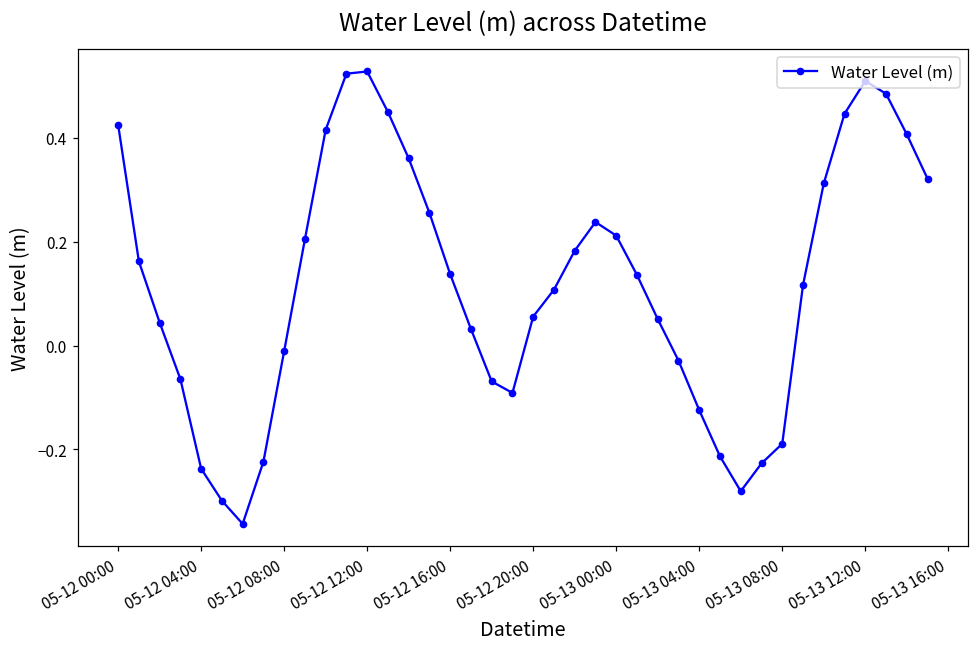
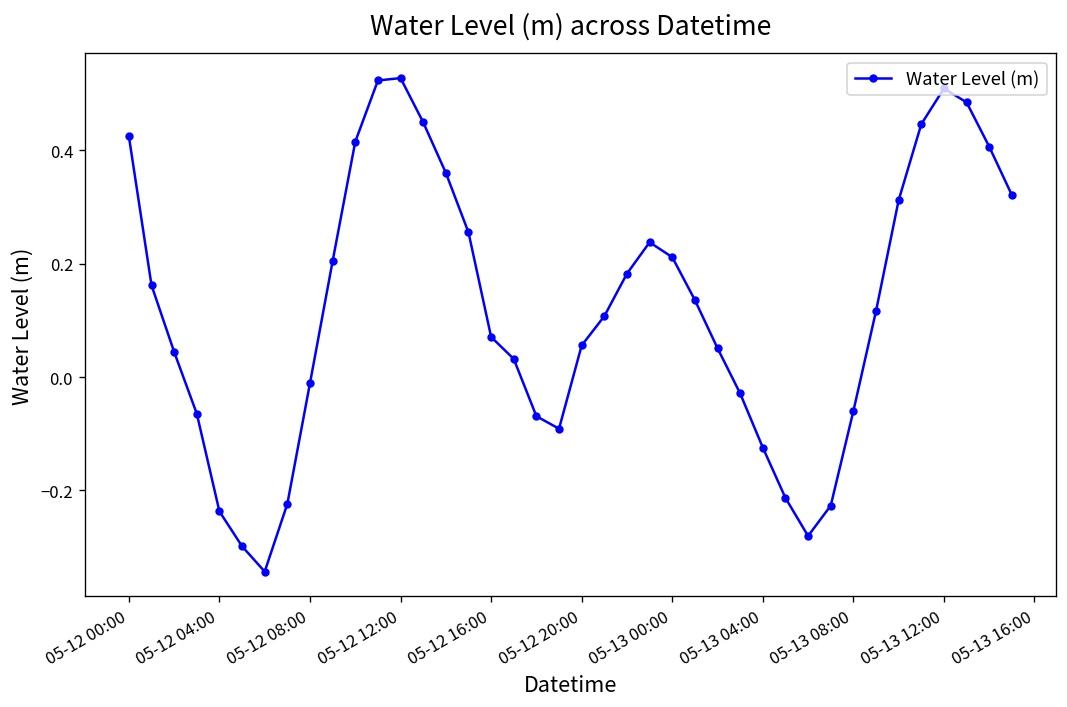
05-12 16:00: 0.14 -> 0.07
05-13 08:00: -0.19 -> -0.06
